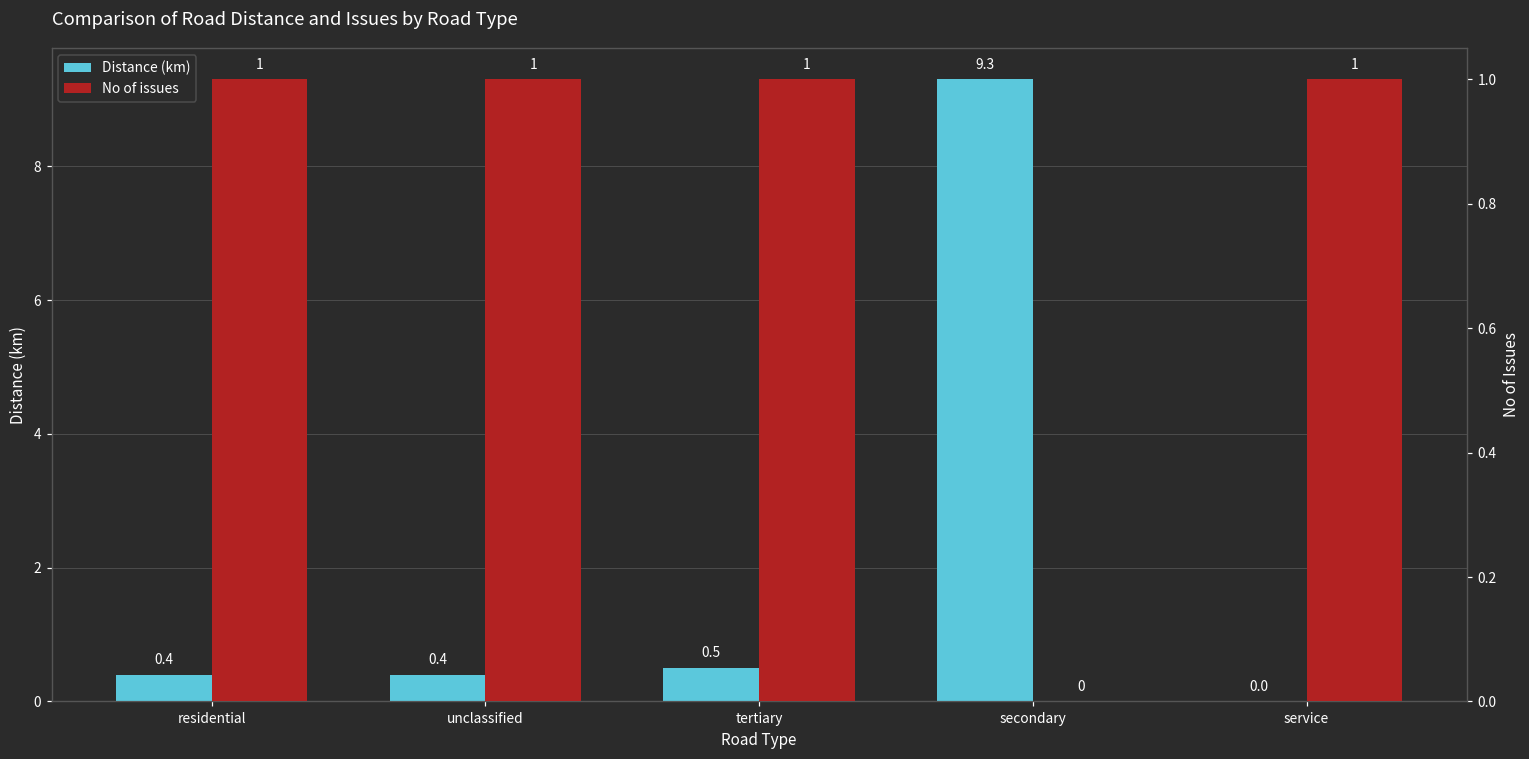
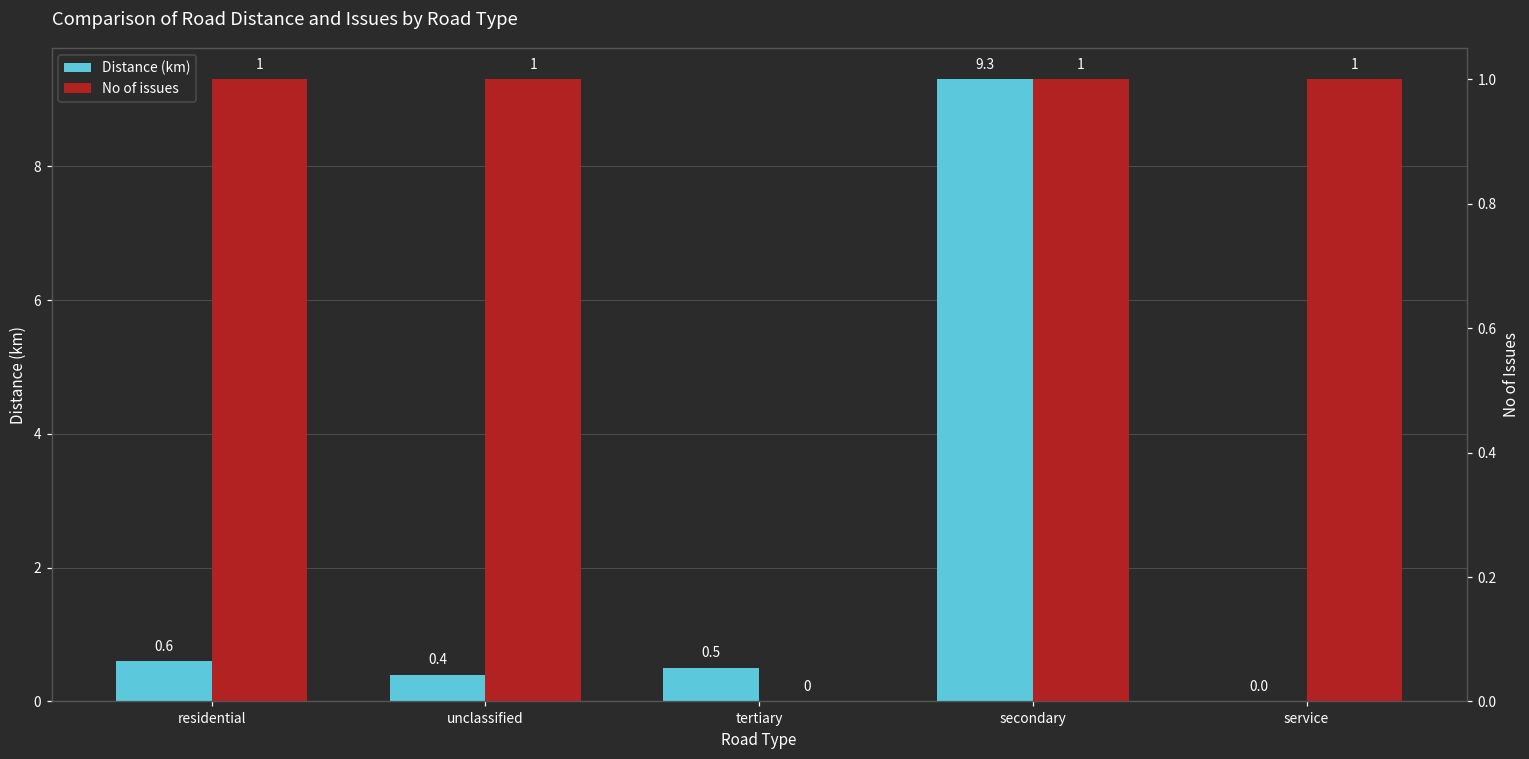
Distance (km), residential: 0.4 -> 0.6
No of issues, tertiary: 1 -> 0
No of issues, secondary: 0 -> 1
